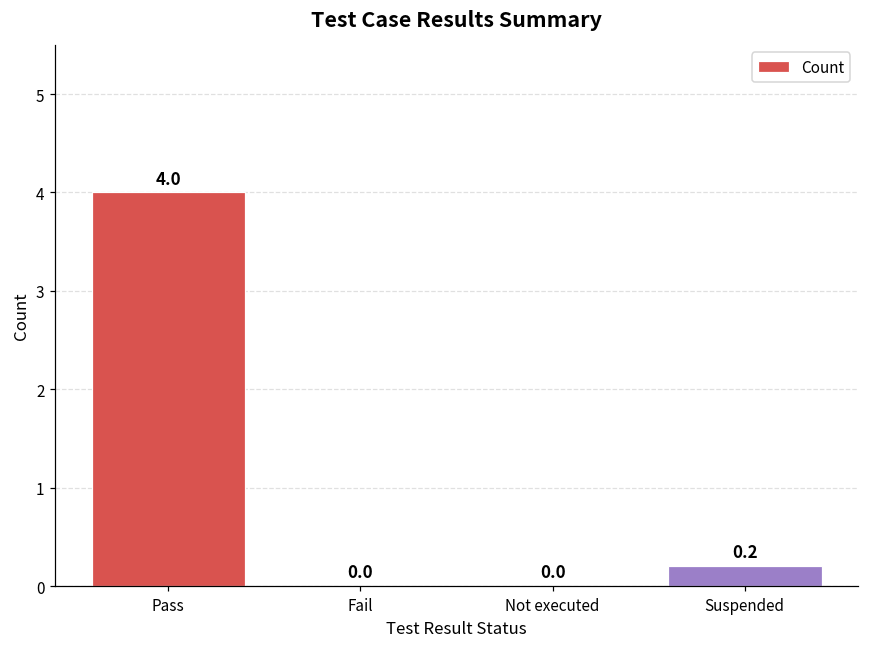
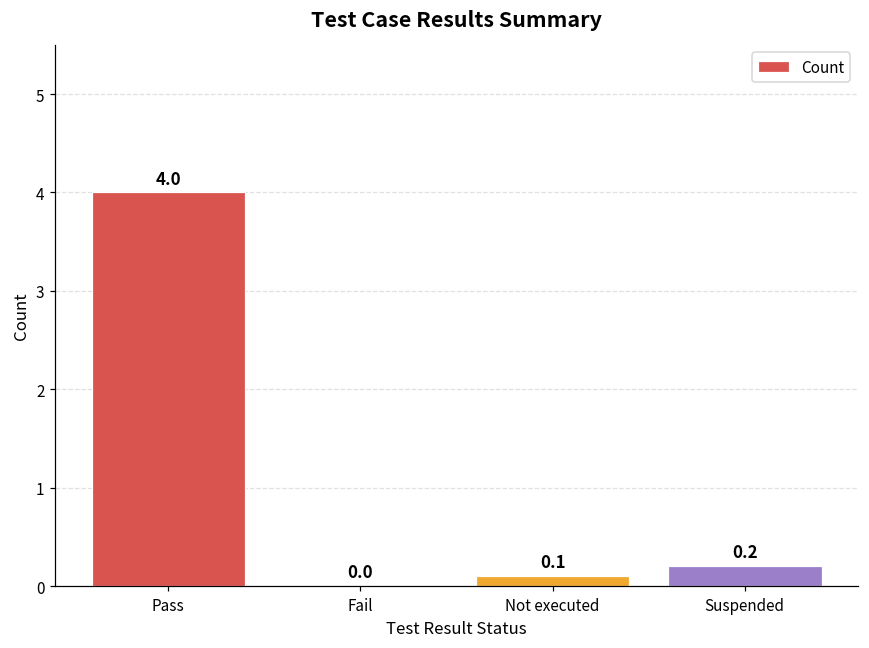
Not executed: 0.0 -> 0.1
